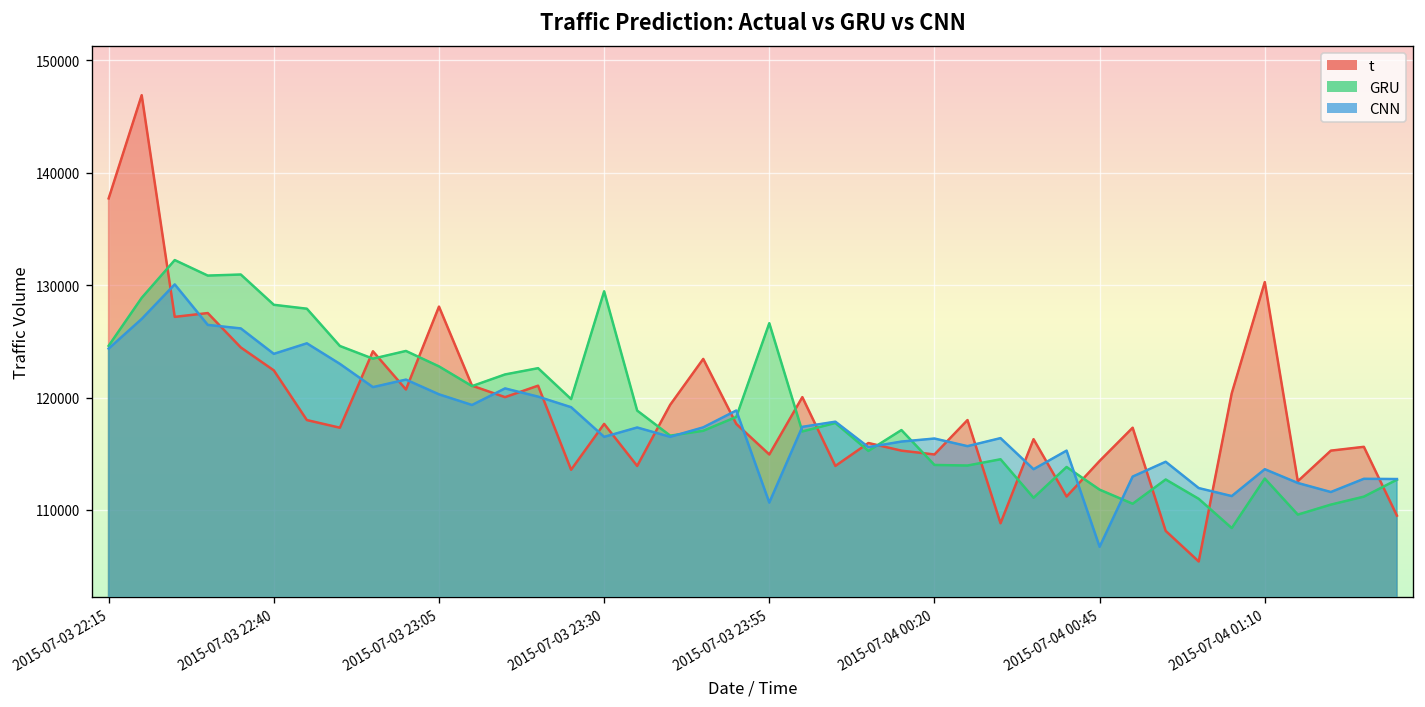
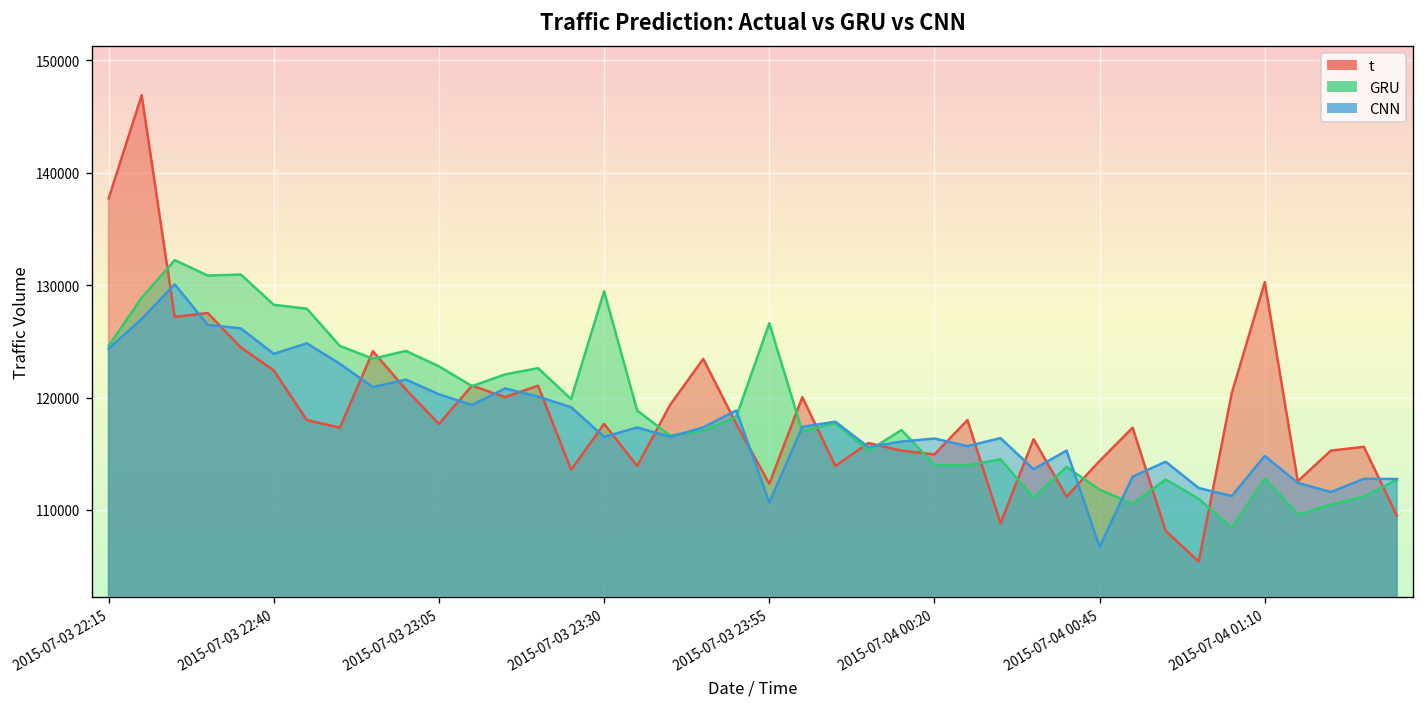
t, 2015-07-03 23:05: 128000 -> 118000
t, 2015-07-03 23:55: 115000 -> 112000
CNN, 2015-07-04 01:10: 114000 -> 115000
